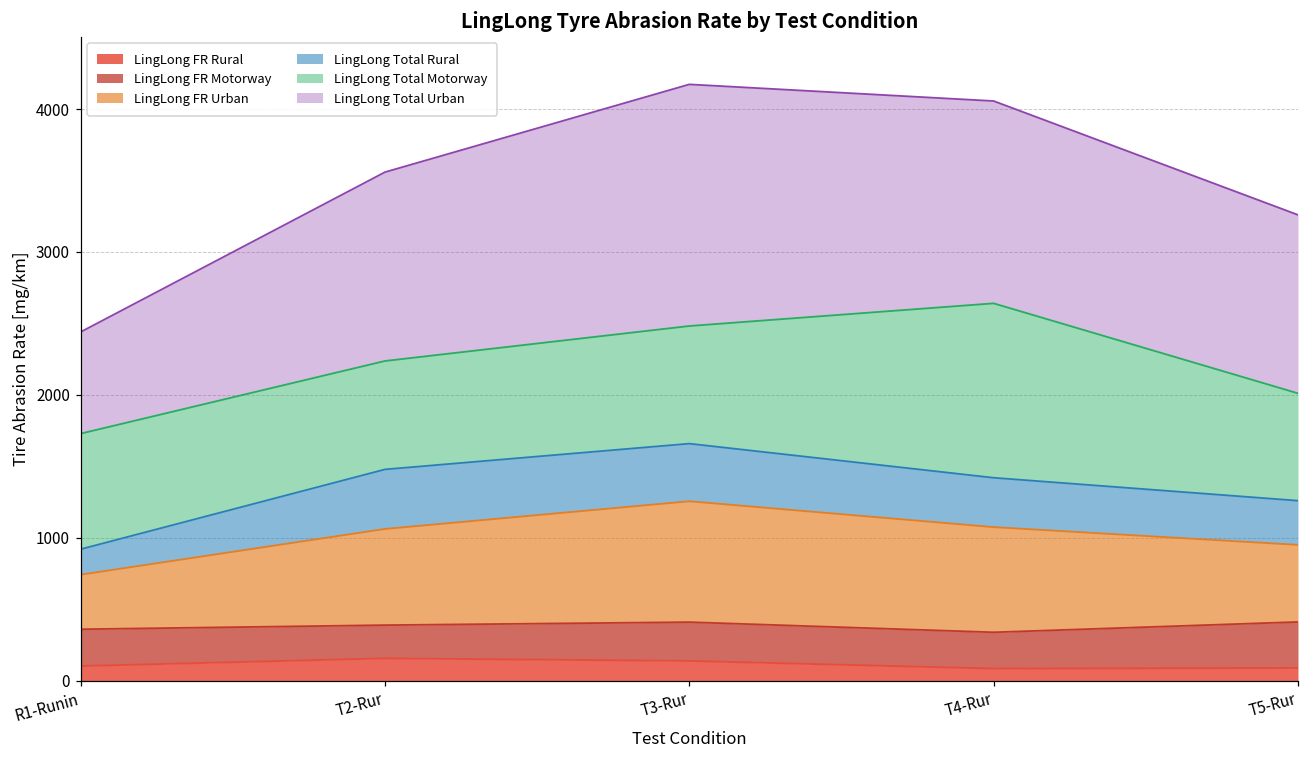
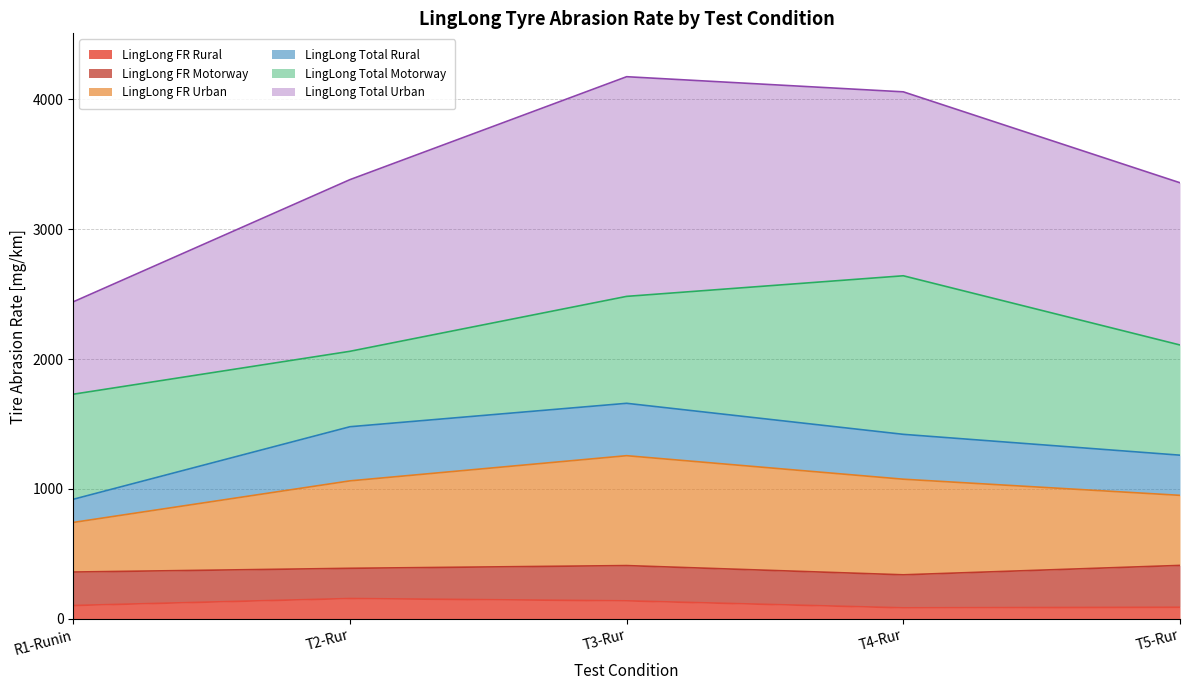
LingLong Total Motorway, T2-Rur: 760 -> 580
LingLong Total Motorway, T5-Rur: 750 -> 850
